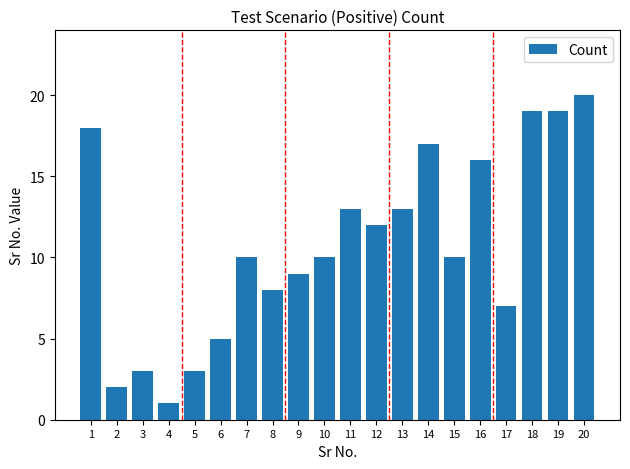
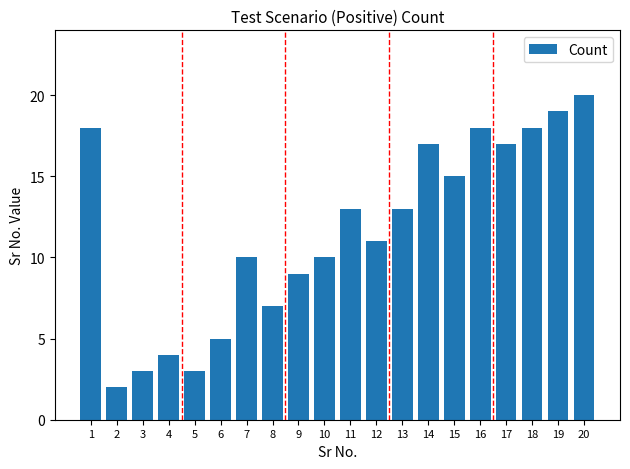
4: 1 -> 4
8: 8 -> 7
12: 12 -> 11
15: 10 -> 15
16: 16 -> 18
17: 7 -> 17
18: 19 -> 18
